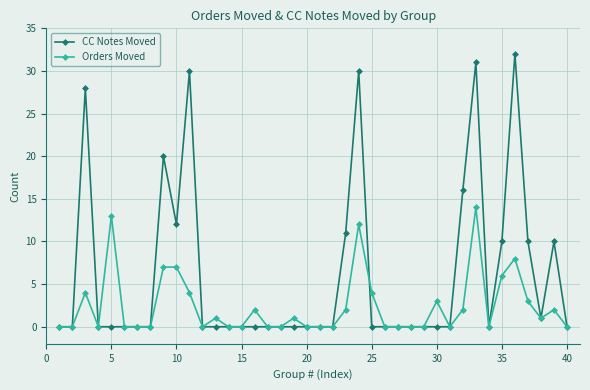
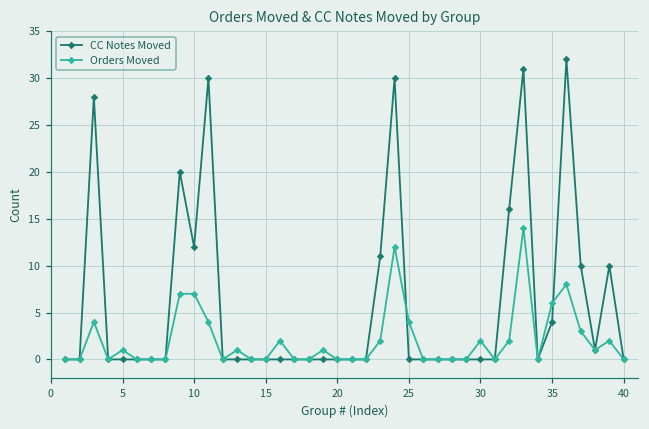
Orders Moved, 5: 13 -> 1
Orders Moved, 30: 3 -> 2
CC Notes Moved, 35: 10 -> 4
